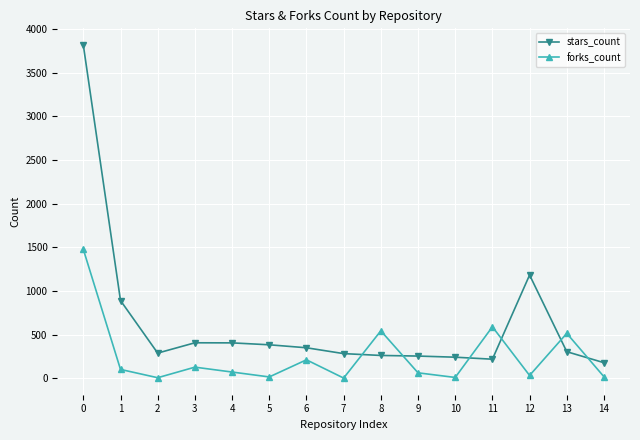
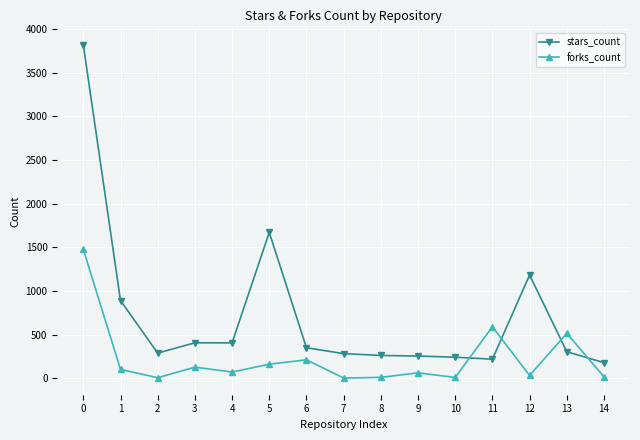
stars_count, 5: 400 -> 1700
forks_count, 5: 0 -> 200
forks_count, 8: 500 -> 0
